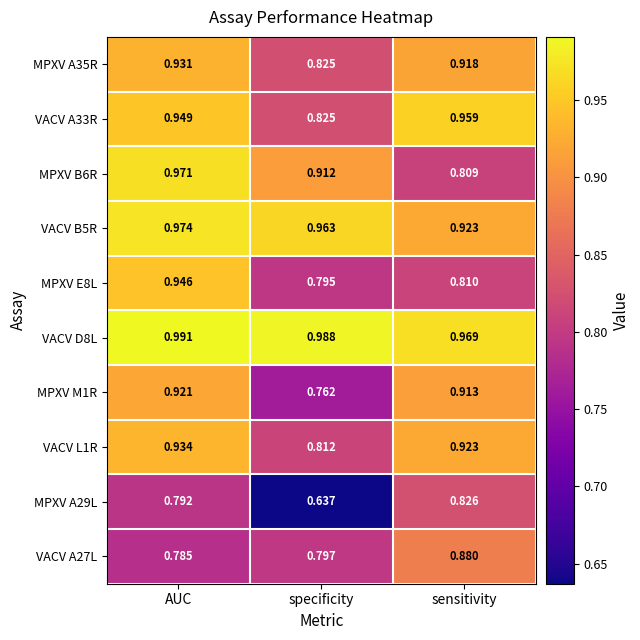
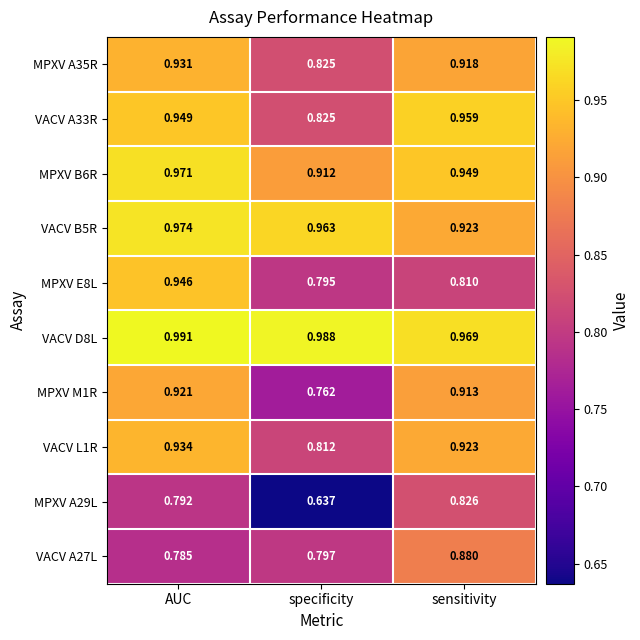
MPXV B6R, sensitivity: 0.809 -> 0.949
